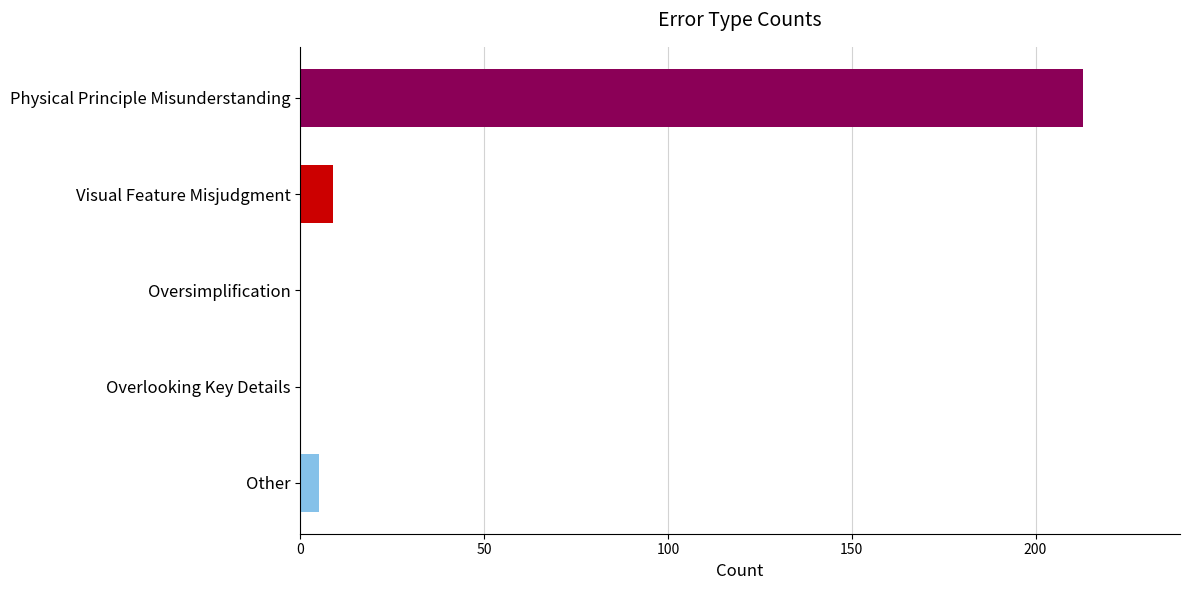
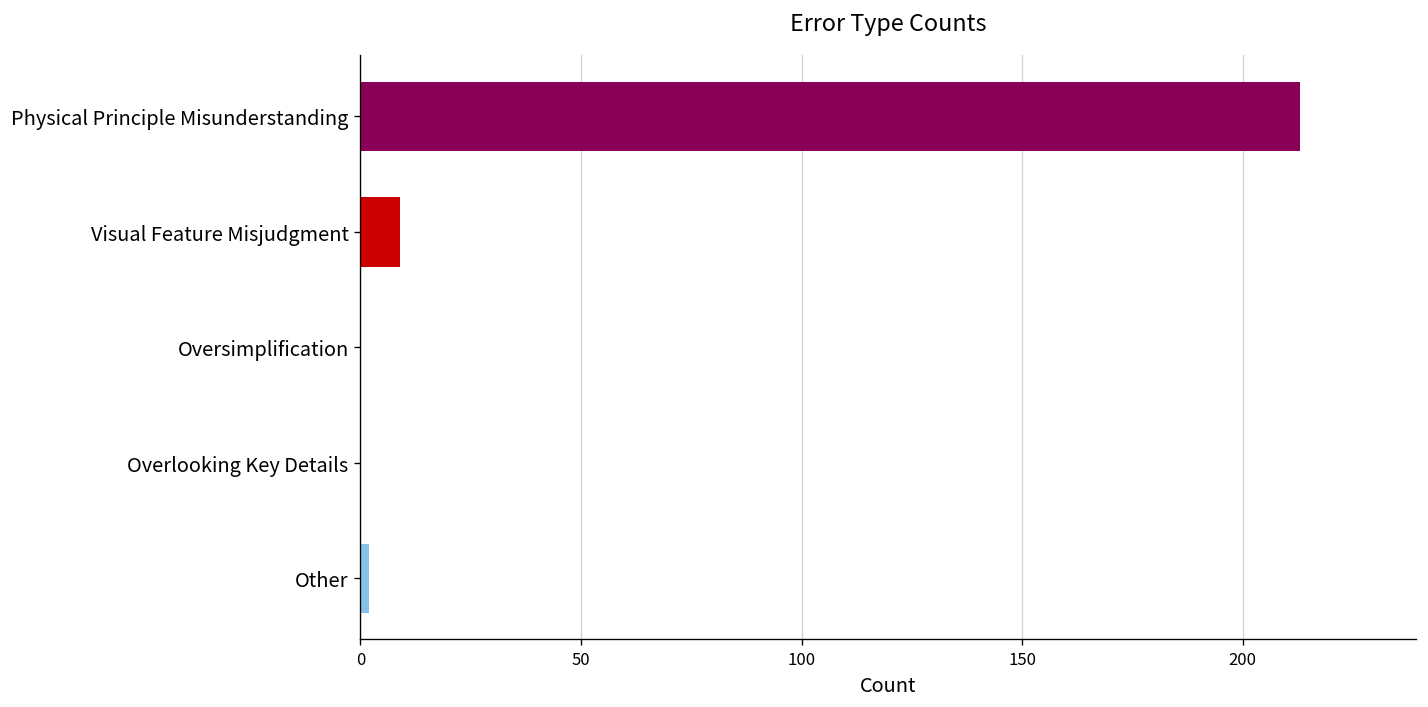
Other: 5 -> 2
